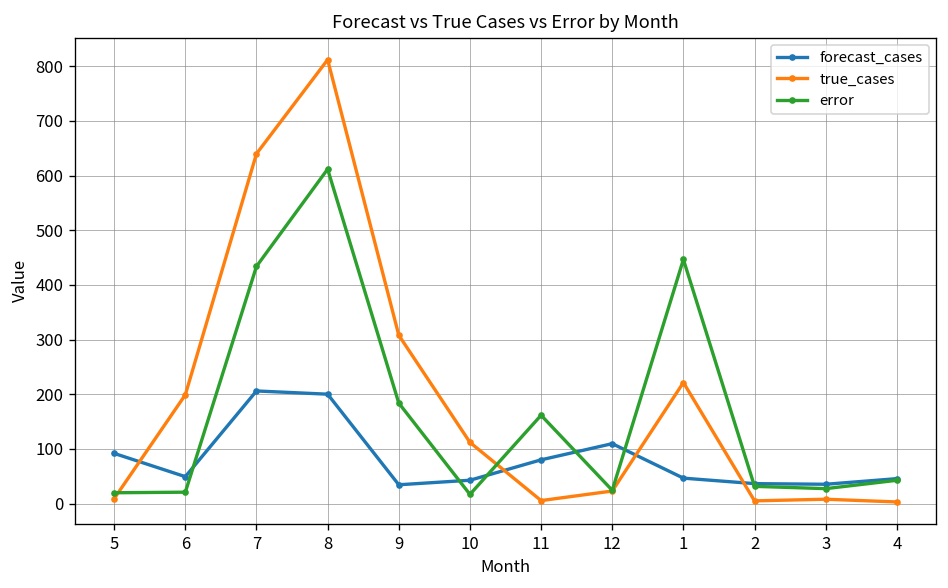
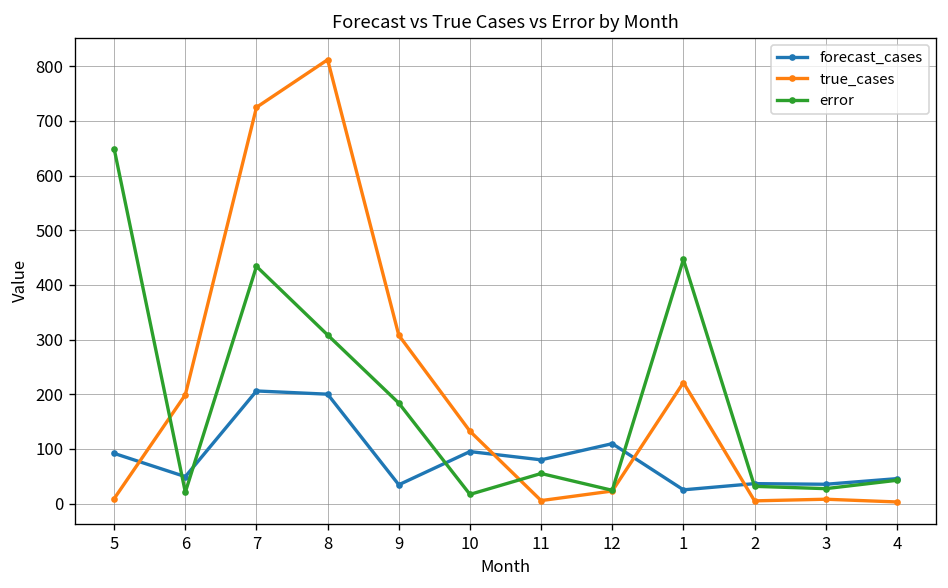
error, 5: 20 -> 650
true_cases, 7: 640 -> 720
error, 8: 610 -> 310
forecast_cases, 10: 40 -> 100
true_cases, 10: 110 -> 130
error, 11: 160 -> 60
forecast_cases, 1: 50 -> 30
